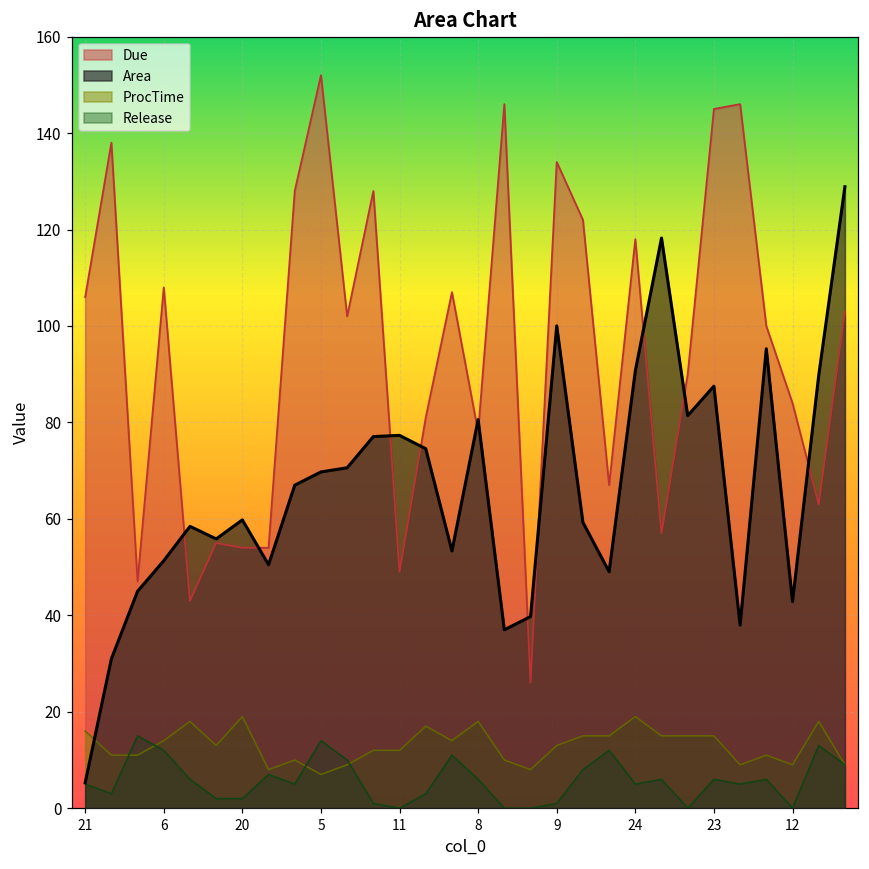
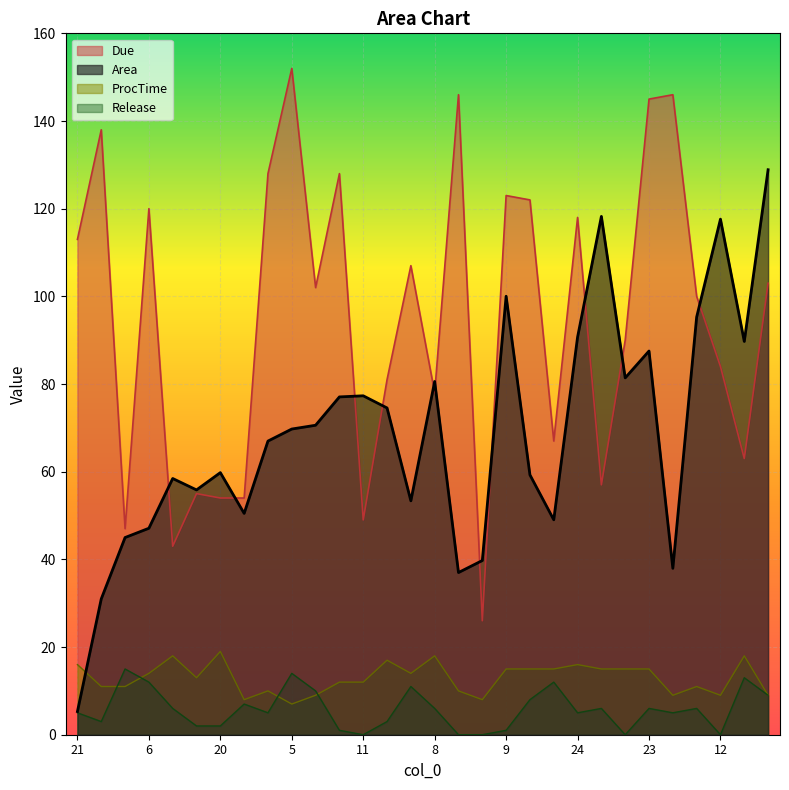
Due, 21: 106 -> 113
Due, 6: 108 -> 120
Area, 6: 51 -> 47
Due, 9: 134 -> 123
ProcTime, 9: 13 -> 15
ProcTime, 24: 19 -> 16
Area, 12: 43 -> 118
